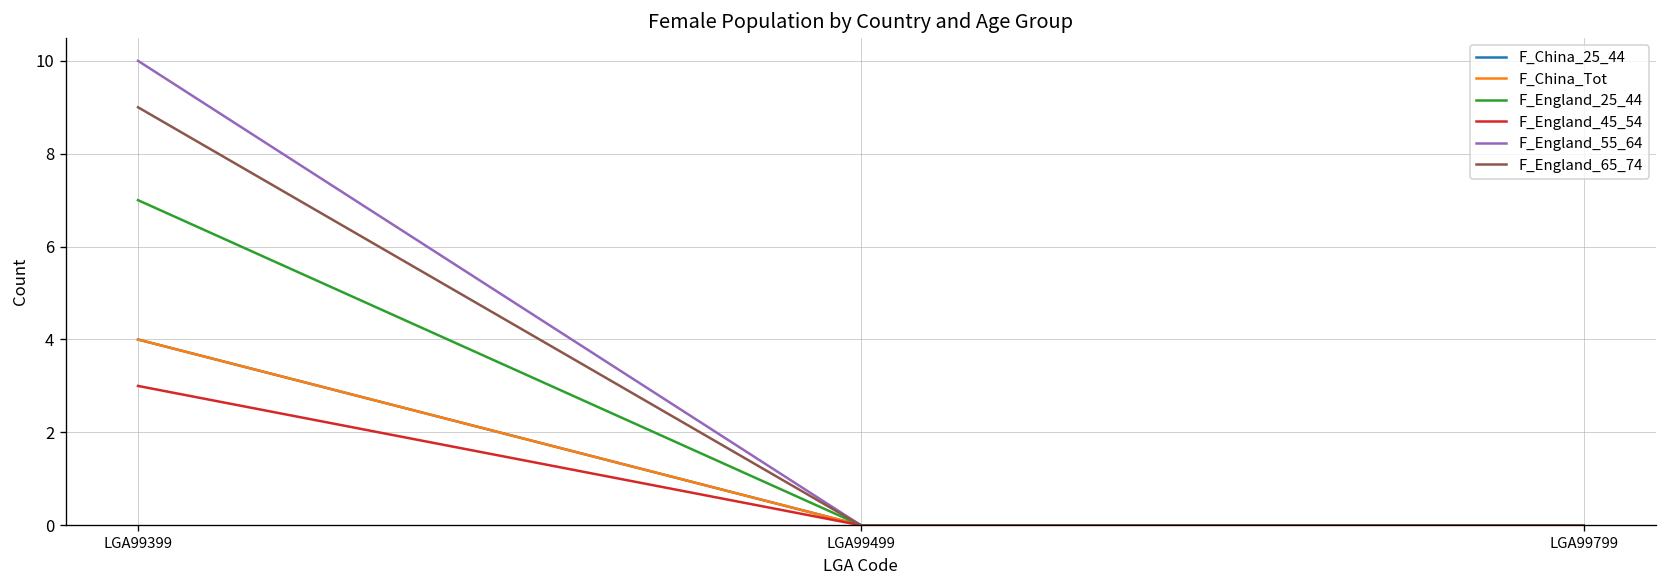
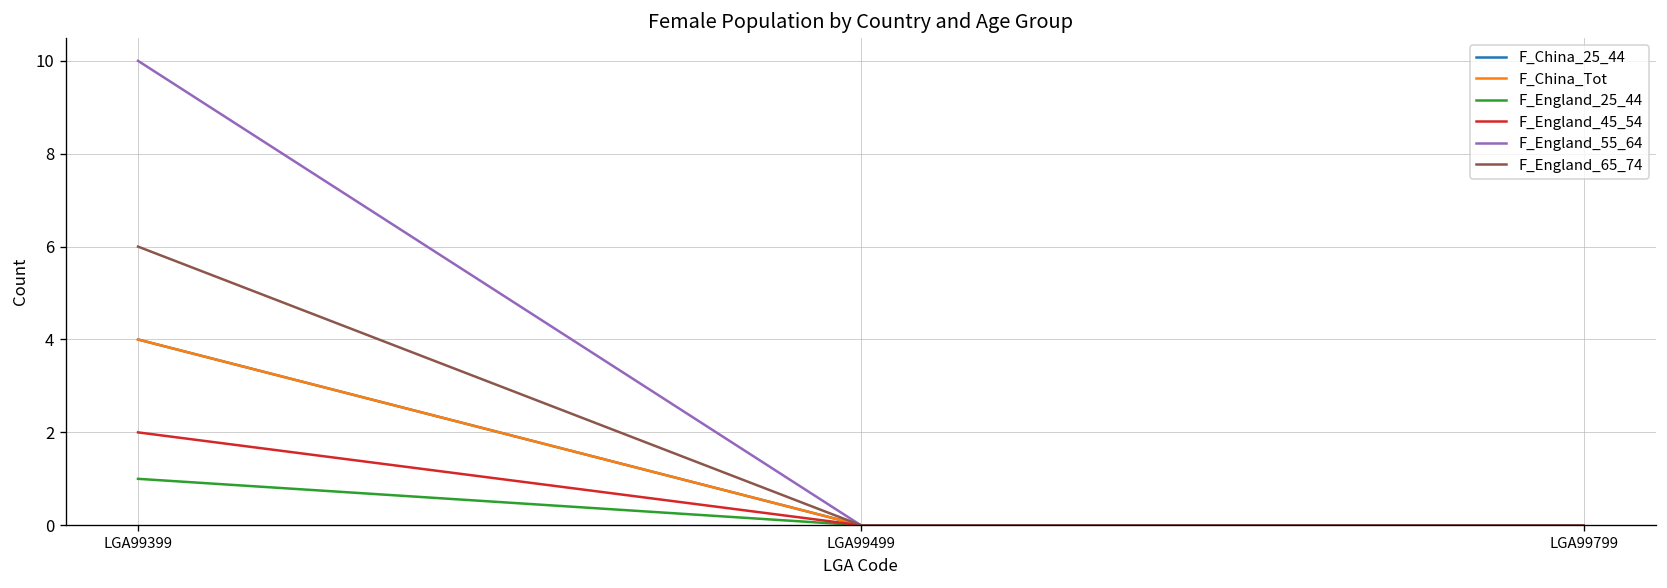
F_England_25_44, LGA99399: 7 -> 1
F_England_45_54, LGA99399: 3 -> 2
F_England_65_74, LGA99399: 9 -> 6
